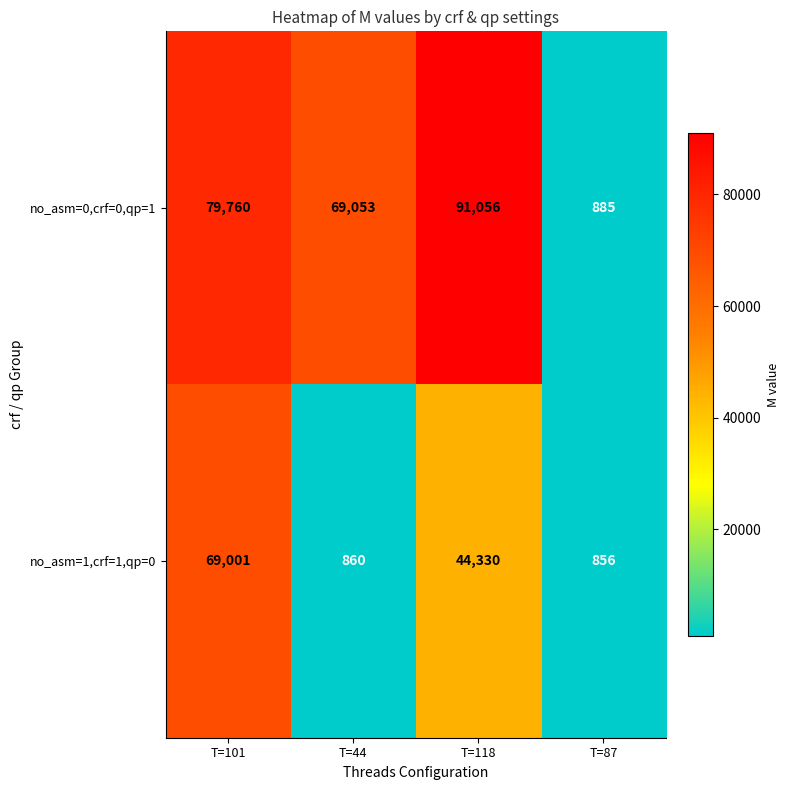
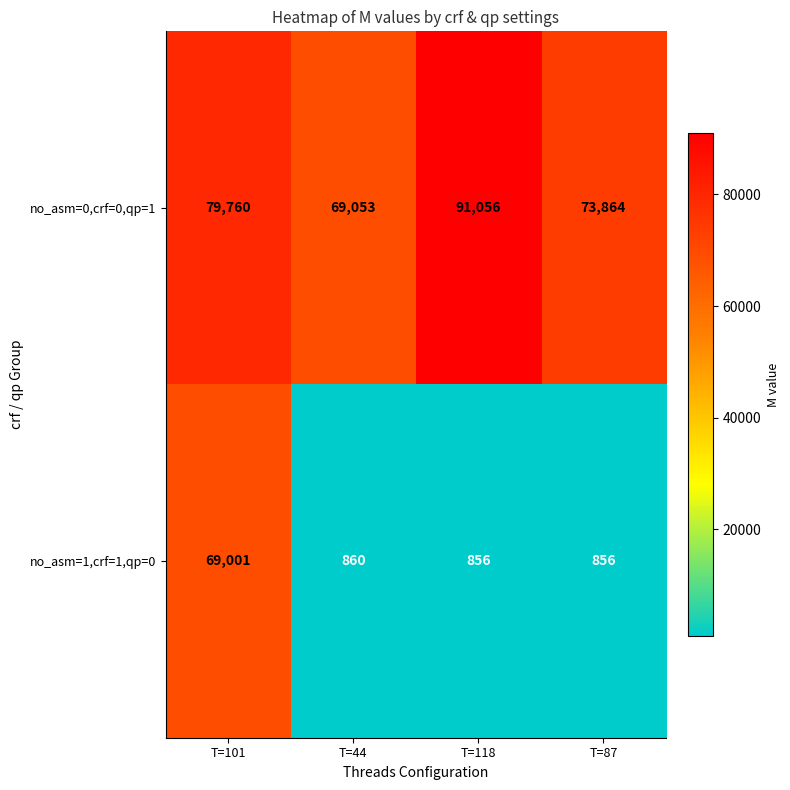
no_asm=0,crf=0,qp=1, T=87: 885 -> 73,864
no_asm=1,crf=1,qp=0, T=118: 44,330 -> 856
